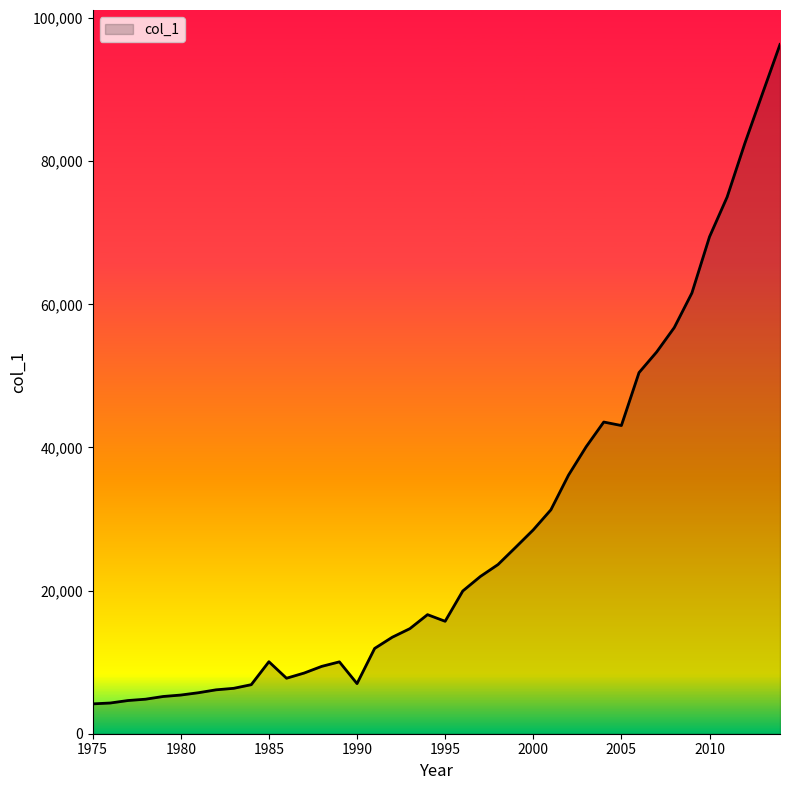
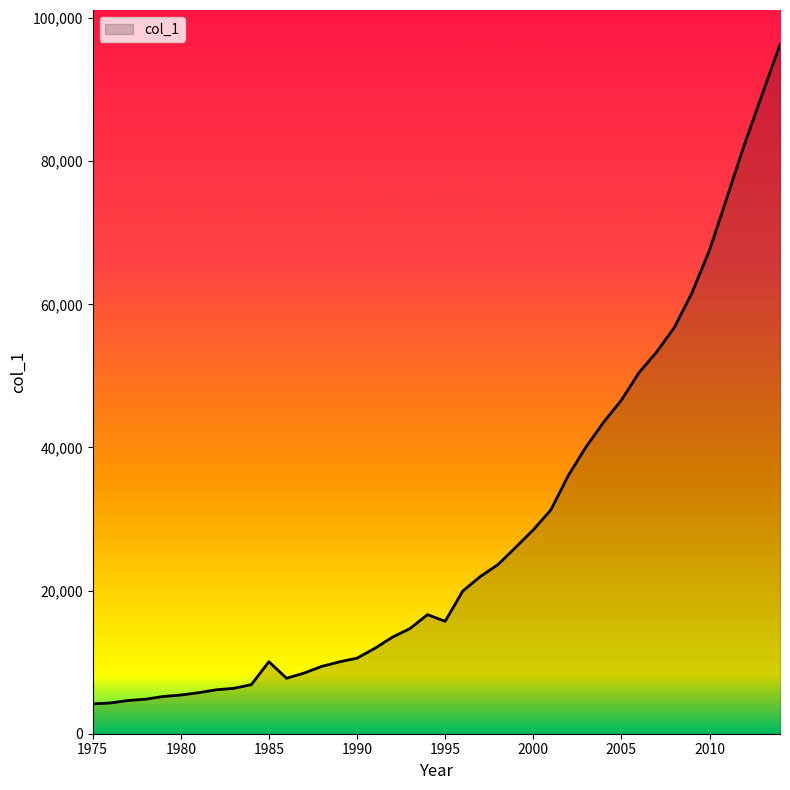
1990: 7,000 -> 11,000
2005: 43,000 -> 47,000
2010: 69,000 -> 68,000
